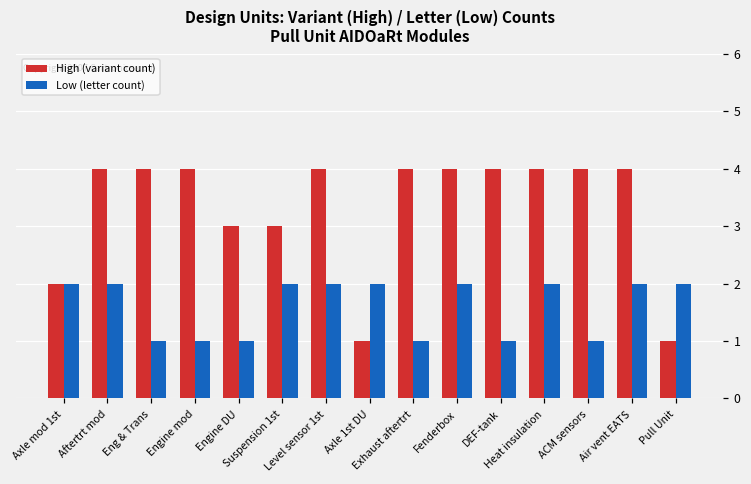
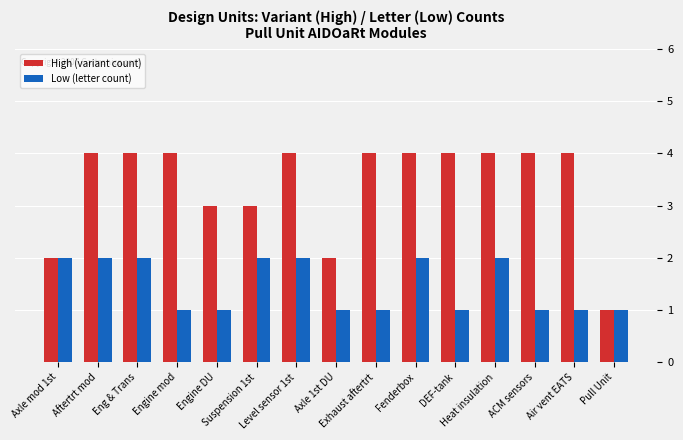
Low (letter count), Eng & Trans: 1 -> 2
High (variant count), Axle 1st DU: 1 -> 2
Low (letter count), Axle 1st DU: 2 -> 1
Low (letter count), Air vent EATS: 2 -> 1
Low (letter count), Pull Unit: 2 -> 1
